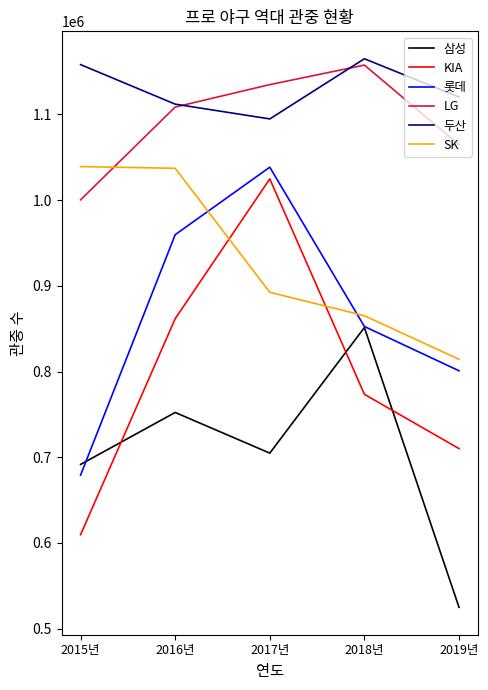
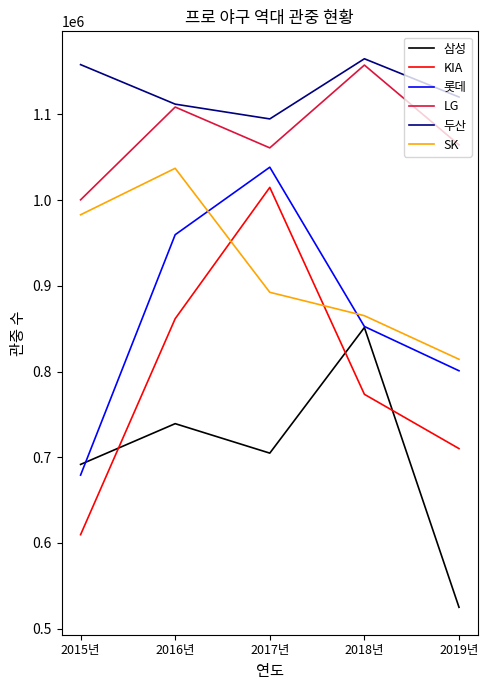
SK, 2015년: 1040000 -> 980000
삼성, 2016년: 750000 -> 740000
KIA, 2017년: 1020000 -> 1010000
LG, 2017년: 1130000 -> 1060000
